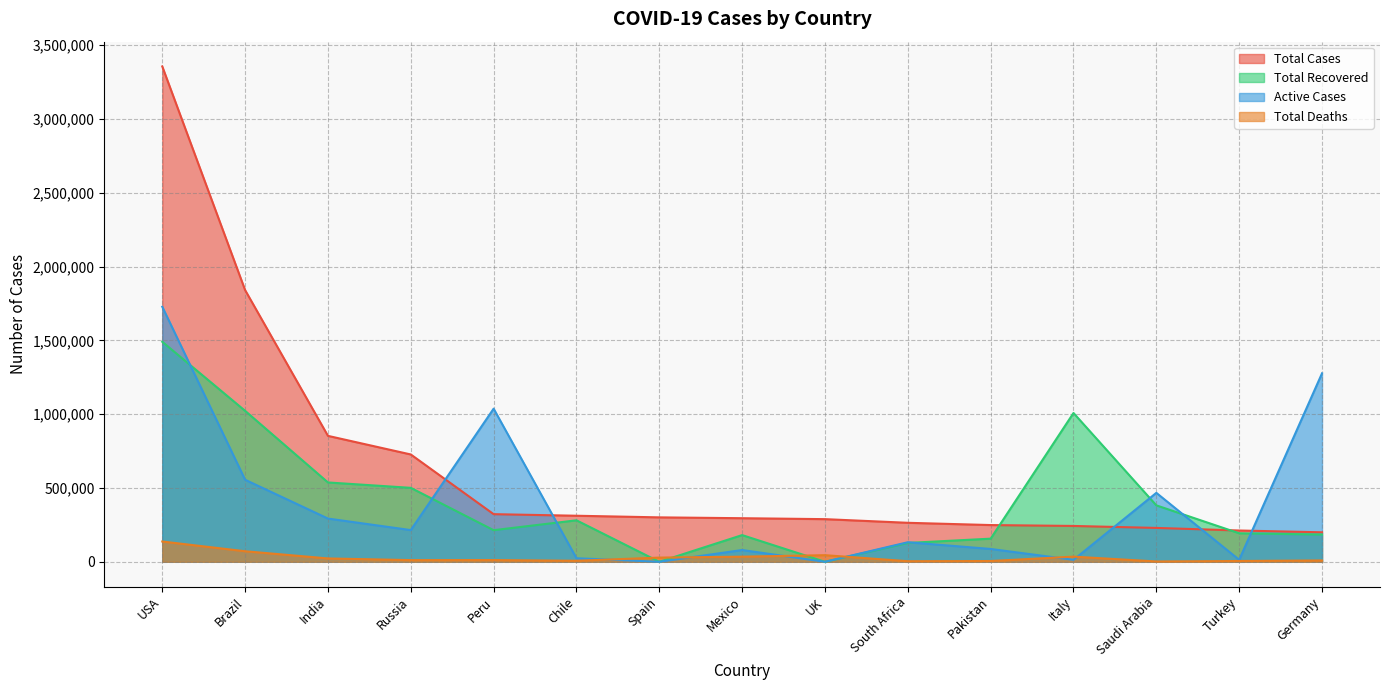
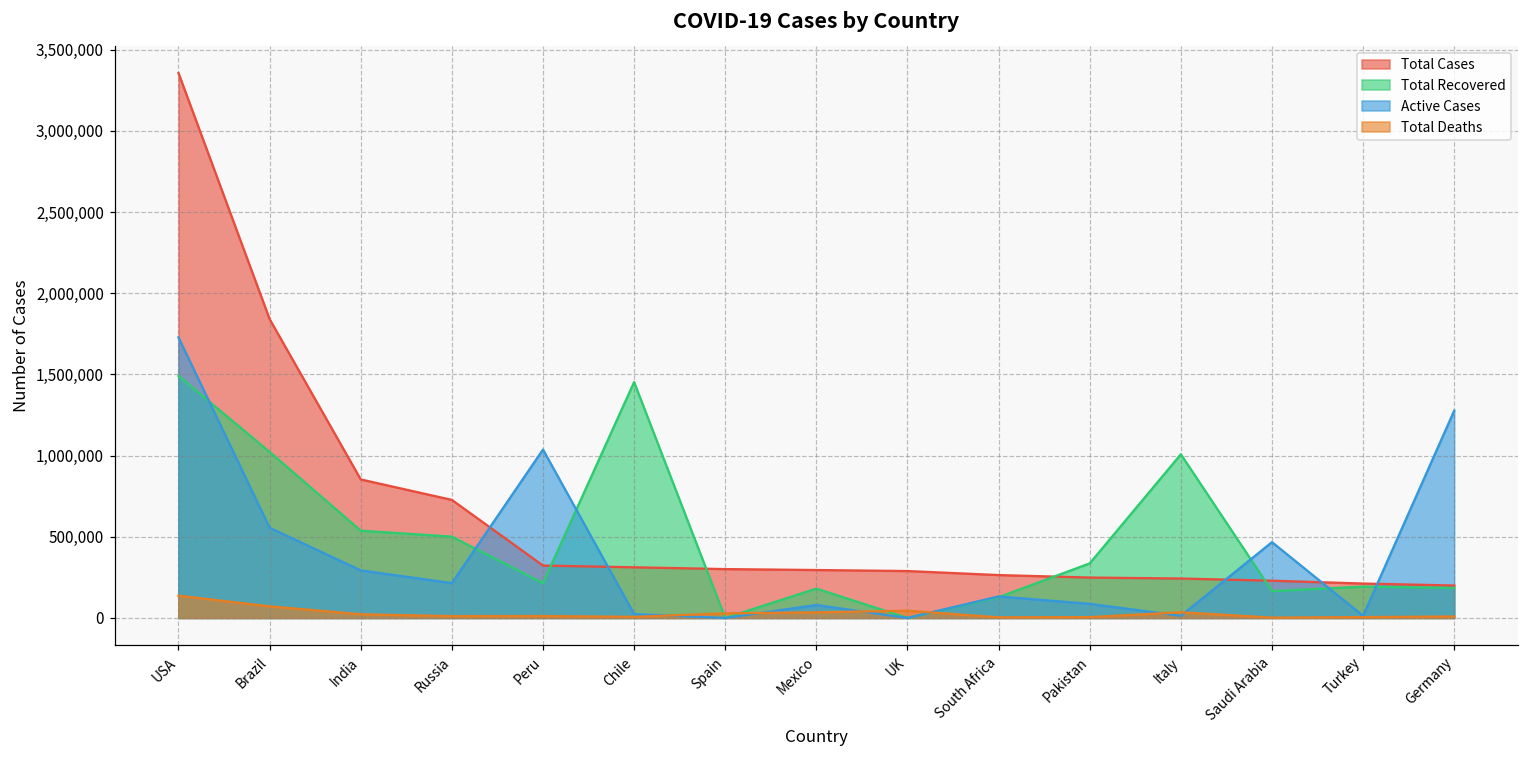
Total Recovered, Chile: 280,000 -> 1,450,000
Total Recovered, Pakistan: 160,000 -> 340,000
Total Recovered, Saudi Arabia: 380,000 -> 170,000
